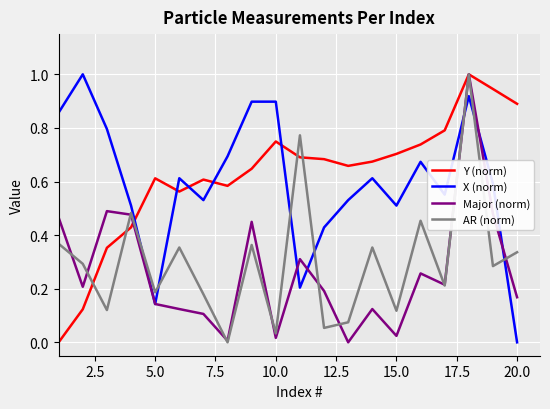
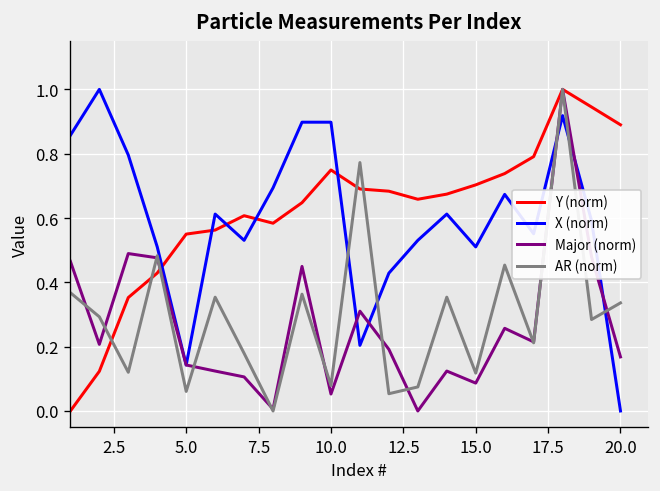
Y (norm), 5.0: 0.61 -> 0.55
AR (norm), 5.0: 0.19 -> 0.06
Major (norm), 10.0: 0.02 -> 0.05
AR (norm), 10.0: 0.03 -> 0.08
Major (norm), 15.0: 0.02 -> 0.09
